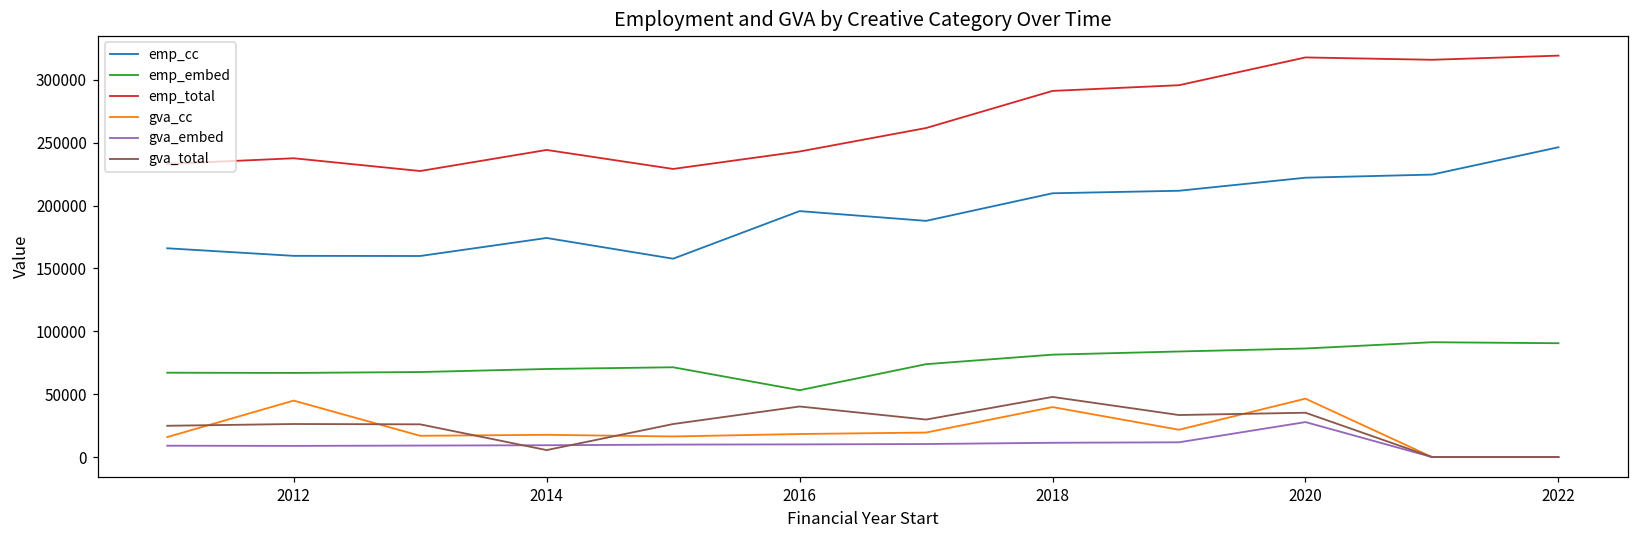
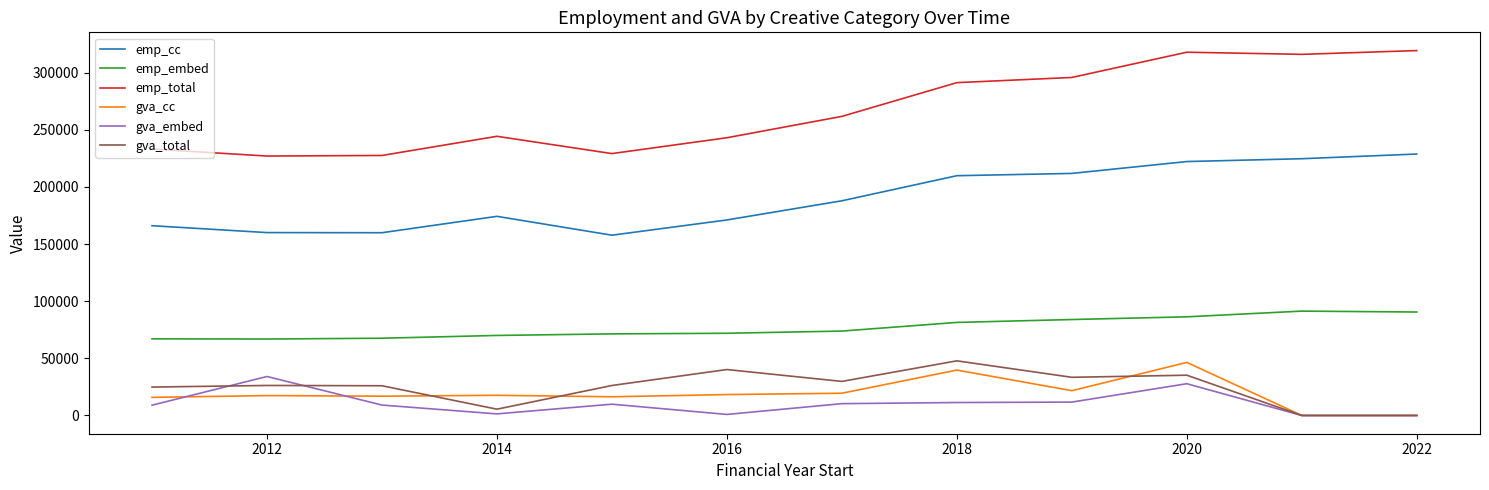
emp_total, 2012: 238000 -> 227000
gva_cc, 2012: 45000 -> 17000
gva_embed, 2012: 9000 -> 34000
gva_embed, 2014: 9000 -> 1000
emp_cc, 2016: 196000 -> 171000
emp_embed, 2016: 53000 -> 72000
gva_embed, 2016: 10000 -> 1000
emp_cc, 2022: 246000 -> 229000
